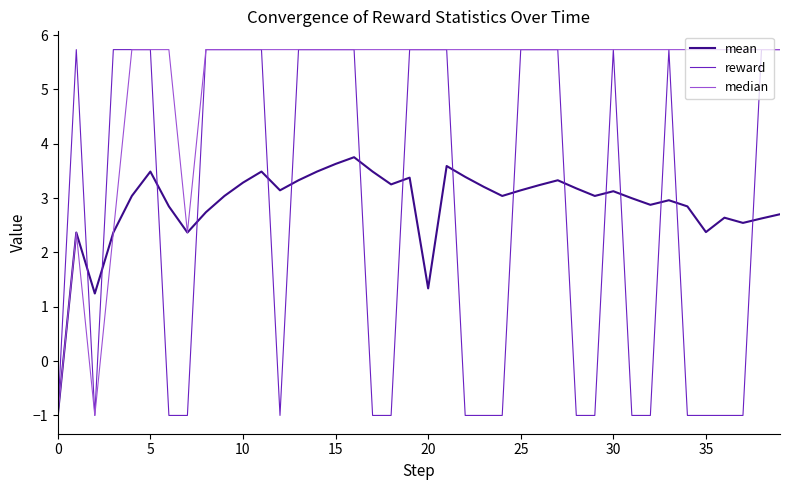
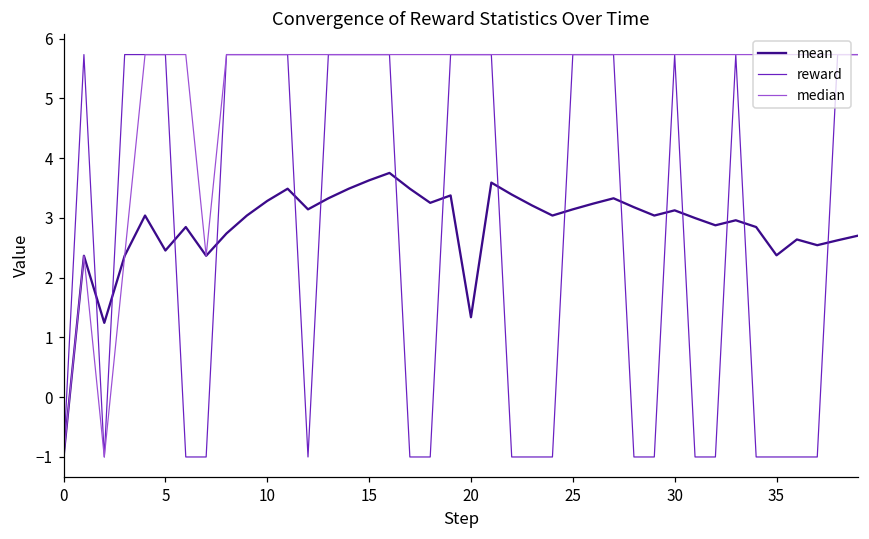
mean, 5: 3.5 -> 2.5
